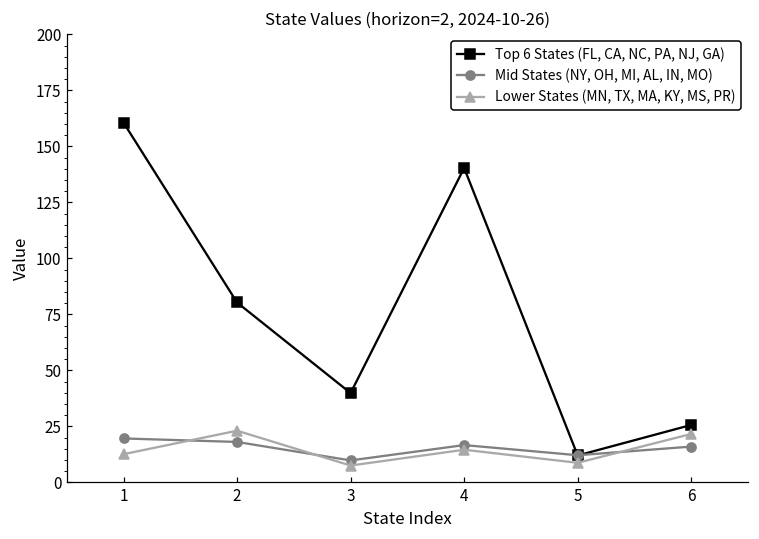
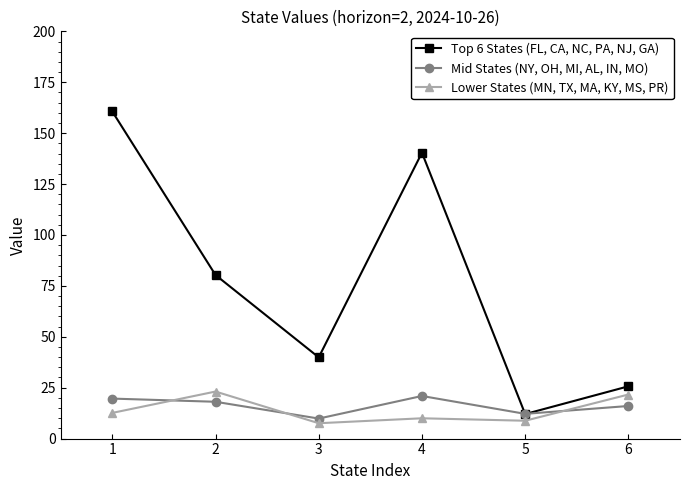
Mid States (NY, OH, MI, AL, IN, MO), 4: 17 -> 21
Lower States (MN, TX, MA, KY, MS, PR), 4: 15 -> 10
